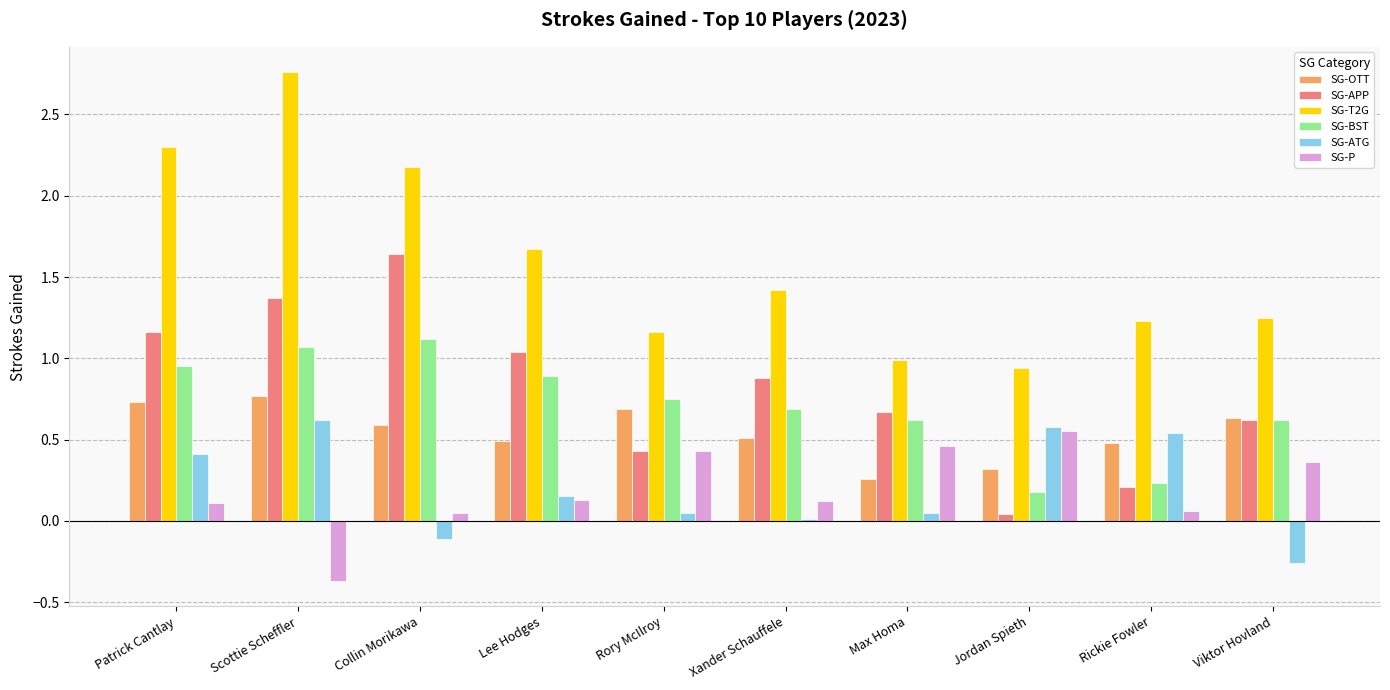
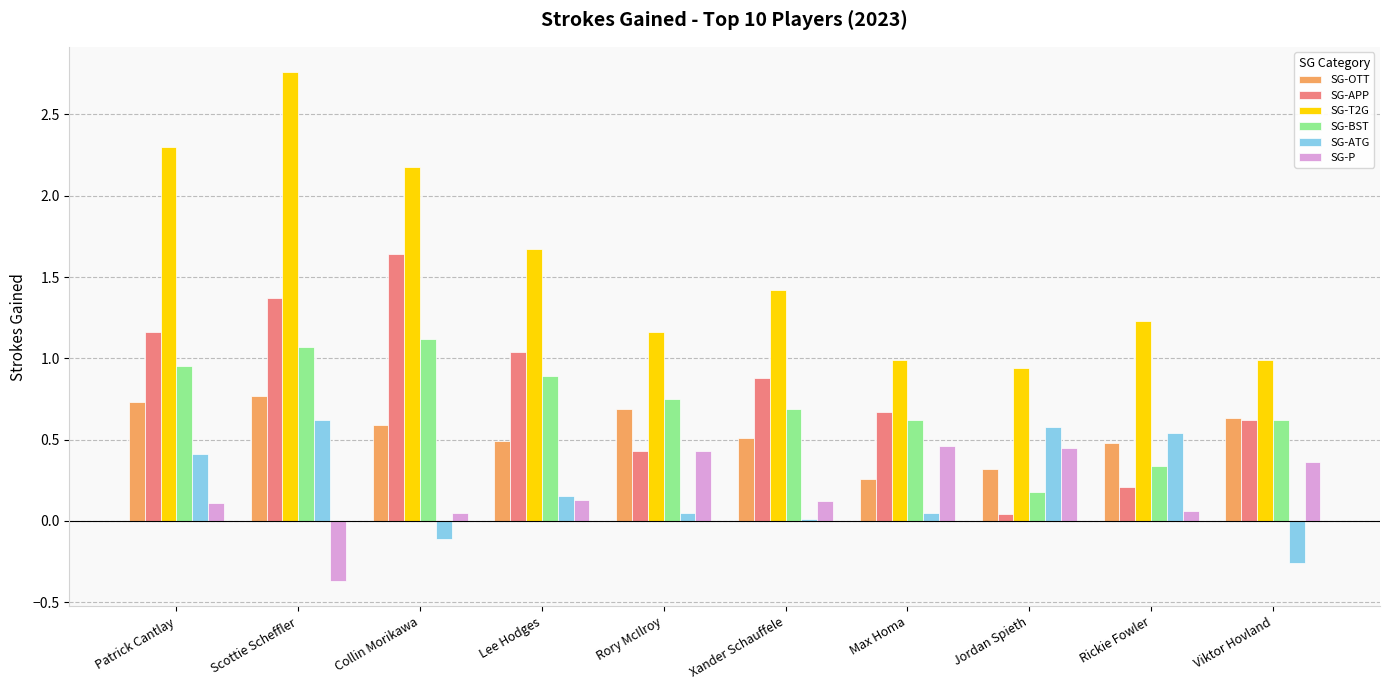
SG-P, Jordan Spieth: 0.55 -> 0.45
SG-BST, Rickie Fowler: 0.23 -> 0.34
SG-T2G, Viktor Hovland: 1.25 -> 0.99
